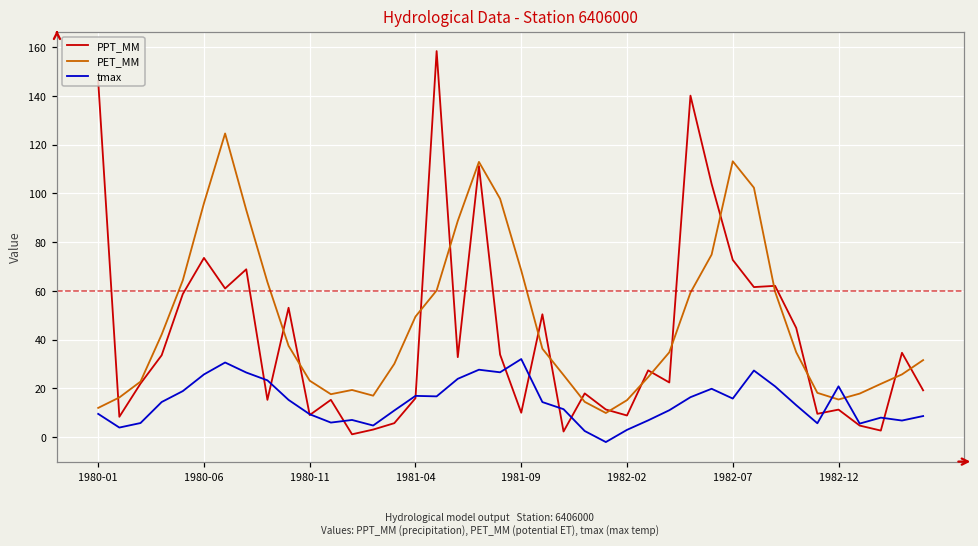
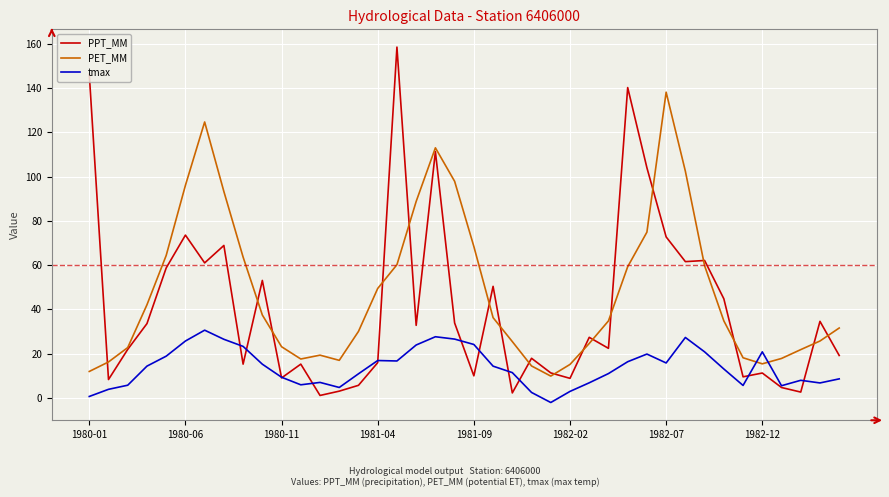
tmax, 1980-01: 10 -> 1
tmax, 1981-09: 32 -> 24
PET_MM, 1982-07: 113 -> 138
